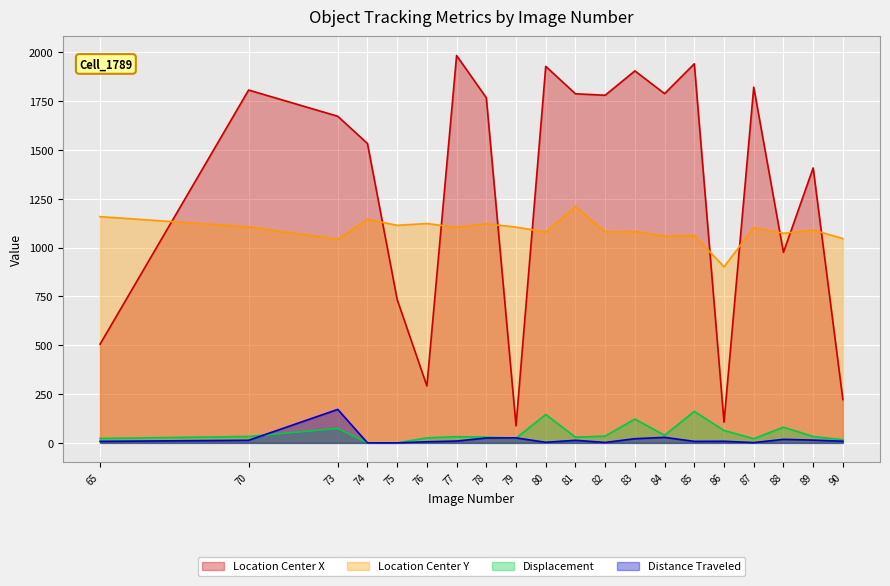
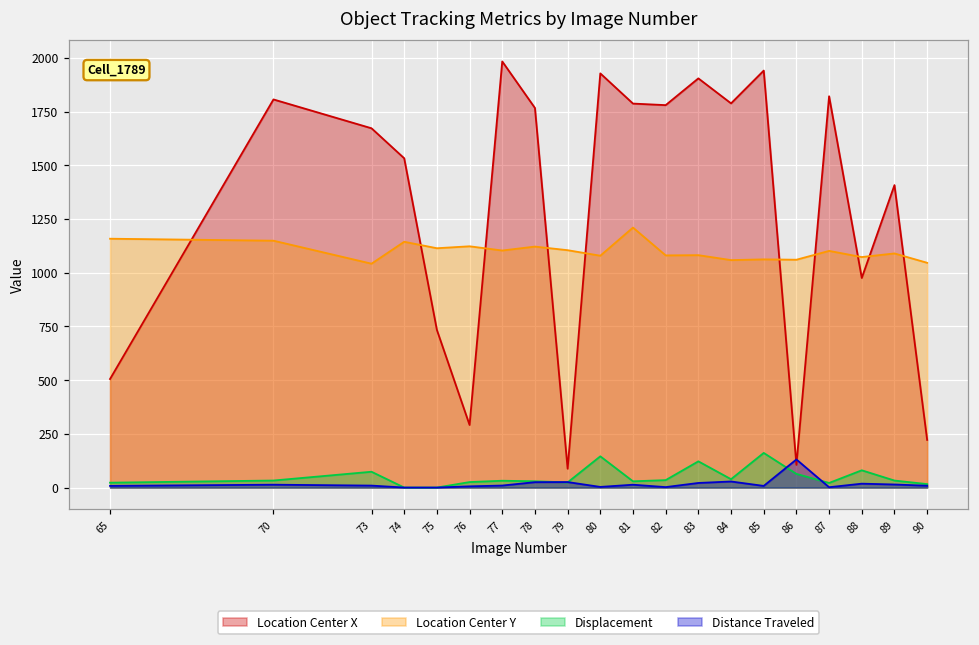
Location Center Y, 70: 1110 -> 1150
Distance Traveled, 73: 170 -> 10
Location Center Y, 86: 900 -> 1060
Distance Traveled, 86: 10 -> 130
